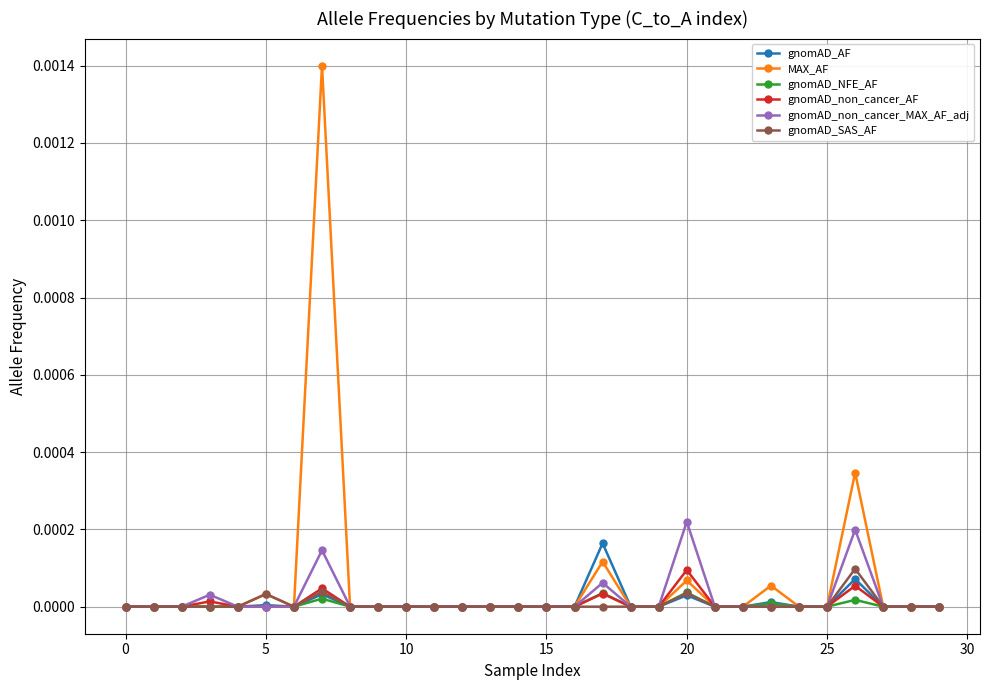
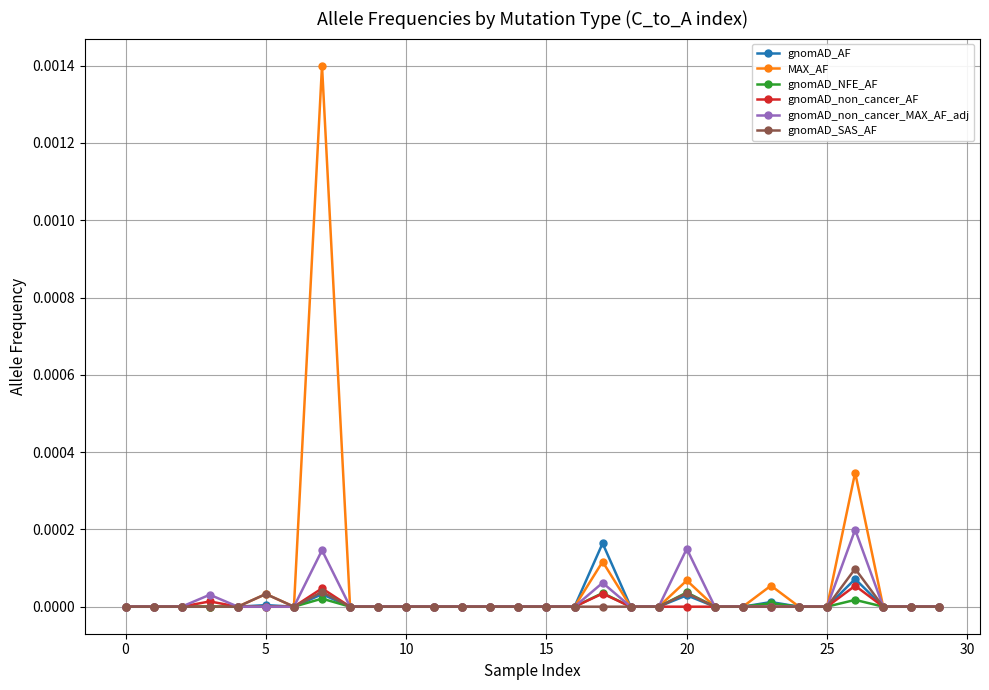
gnomAD_non_cancer_AF, 20: 0.0001 -> 0.0000
gnomAD_non_cancer_MAX_AF_adj, 20: 0.00022 -> 0.00015
